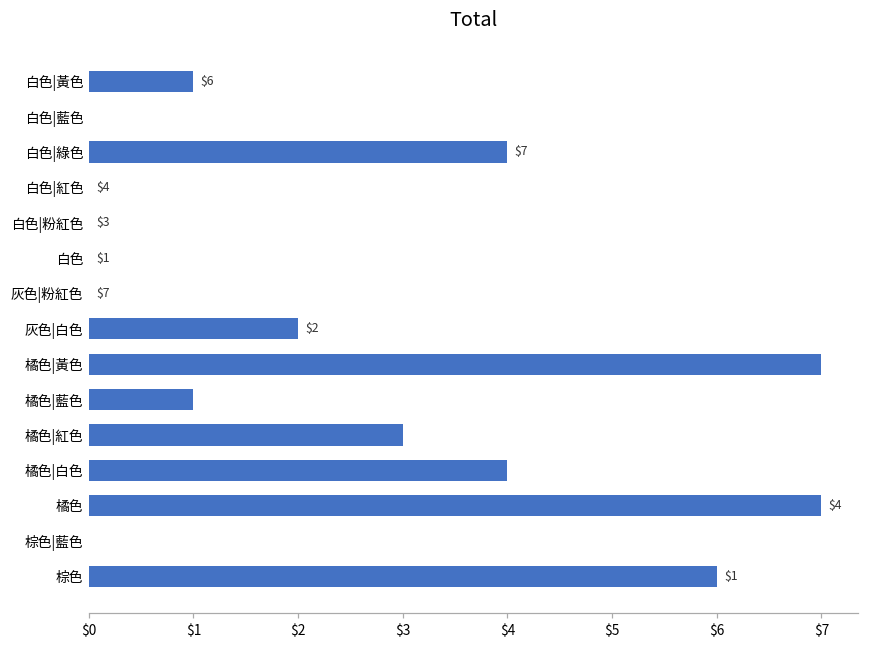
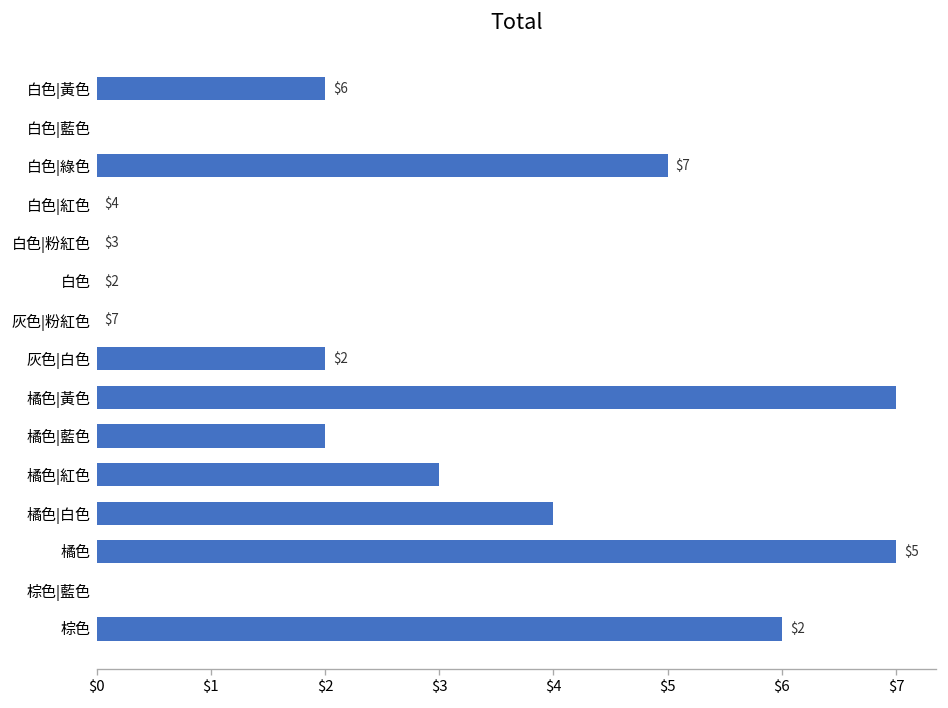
白色|黃色: $1 -> $2
白色|綠色: $4 -> $5
橘色|藍色: $1 -> $2
